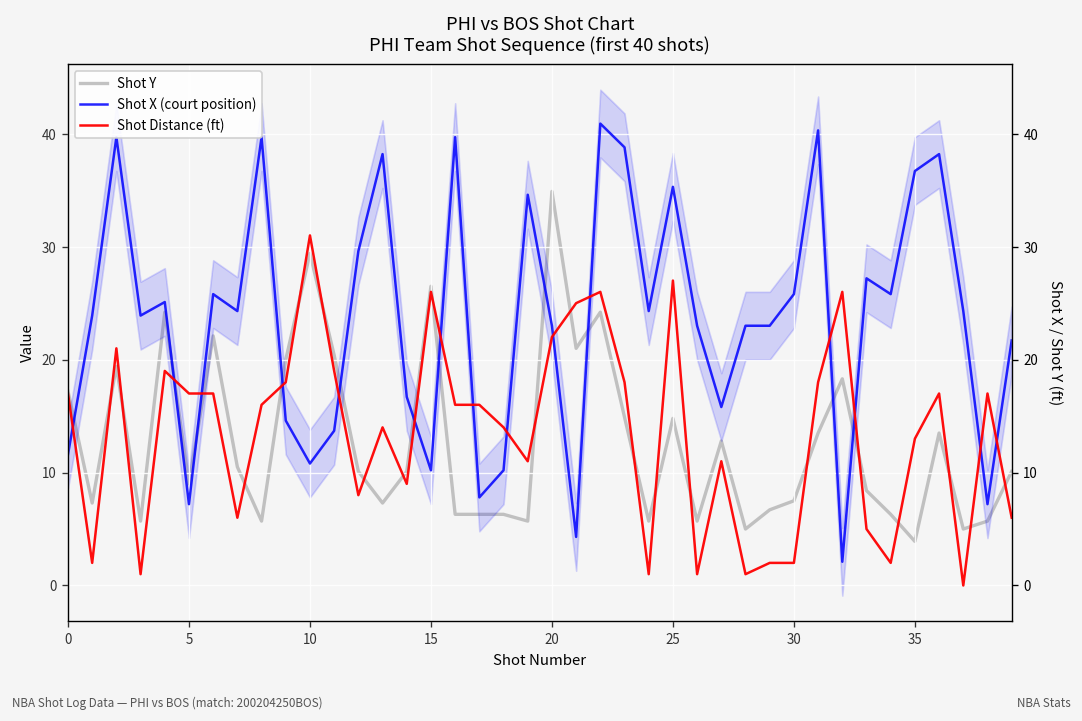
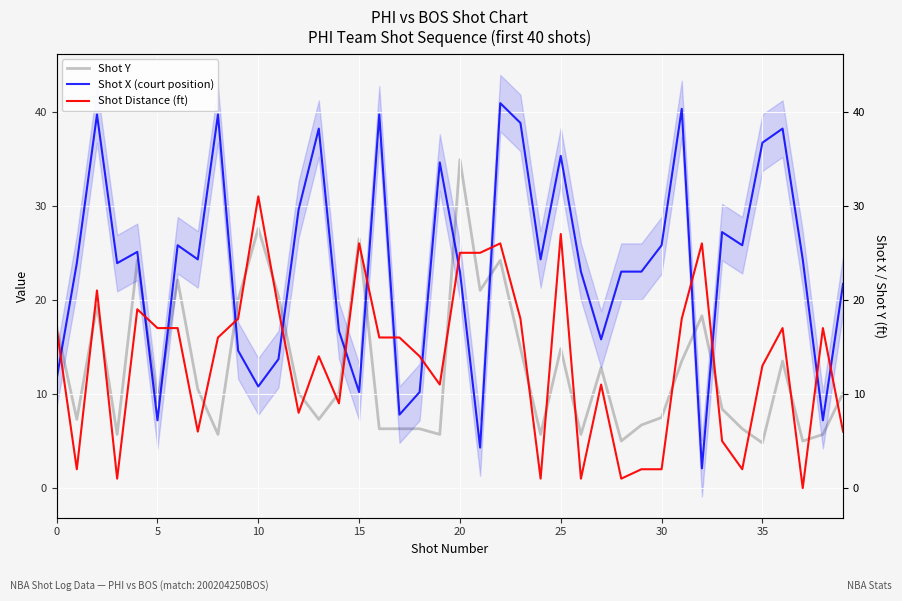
Shot Y, 10: 29 -> 28
Shot Distance (ft), 20: 22 -> 25
Shot Y, 35: 4 -> 5
